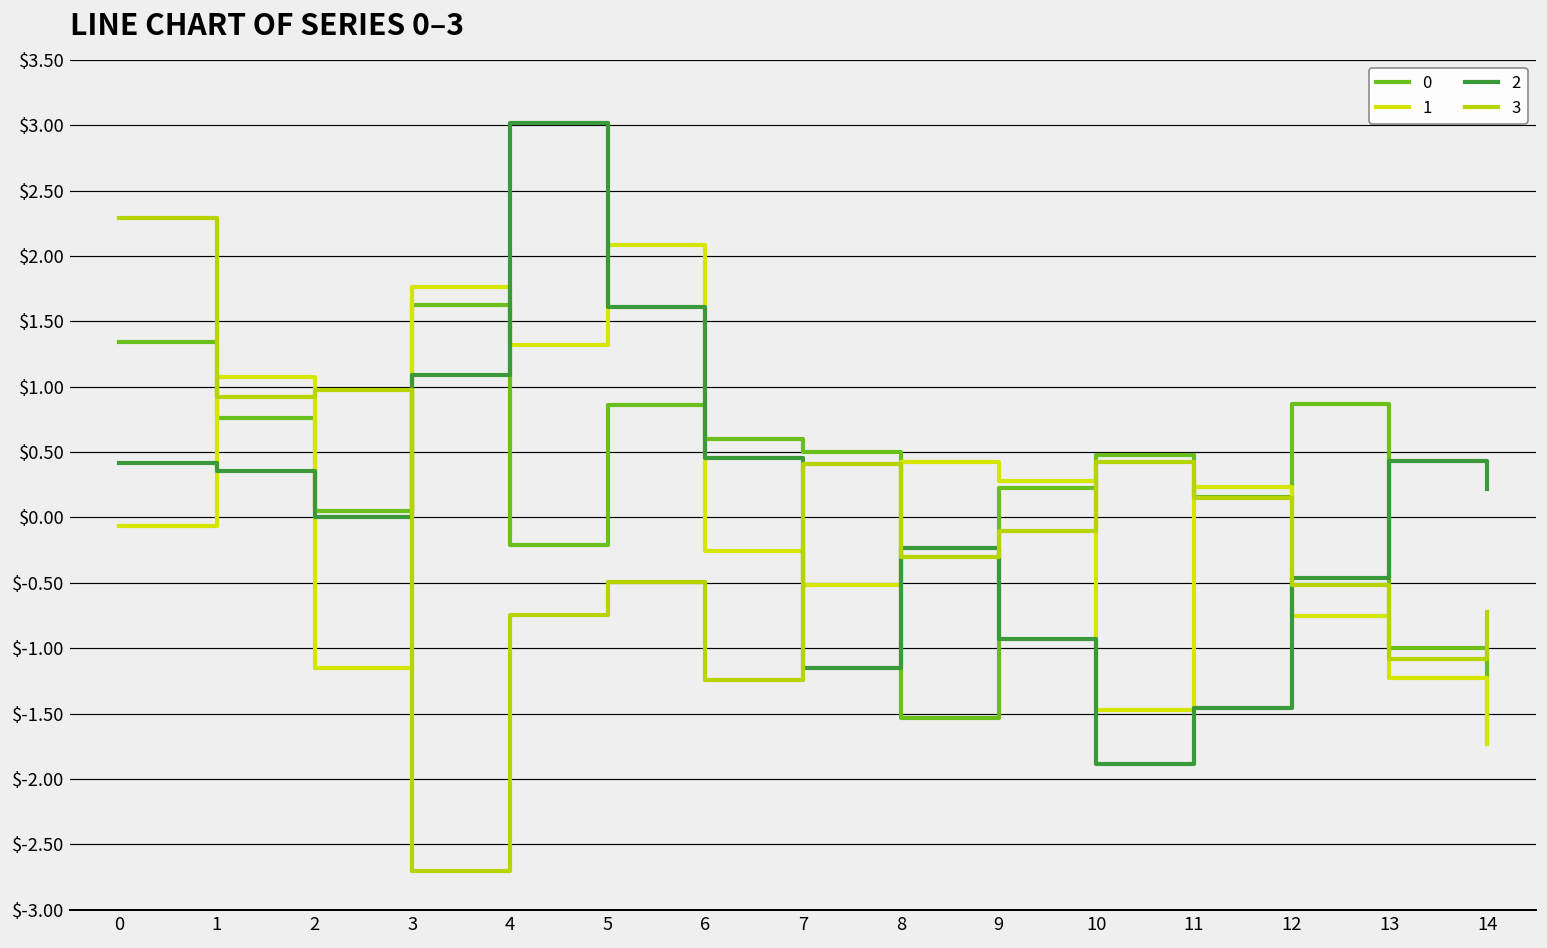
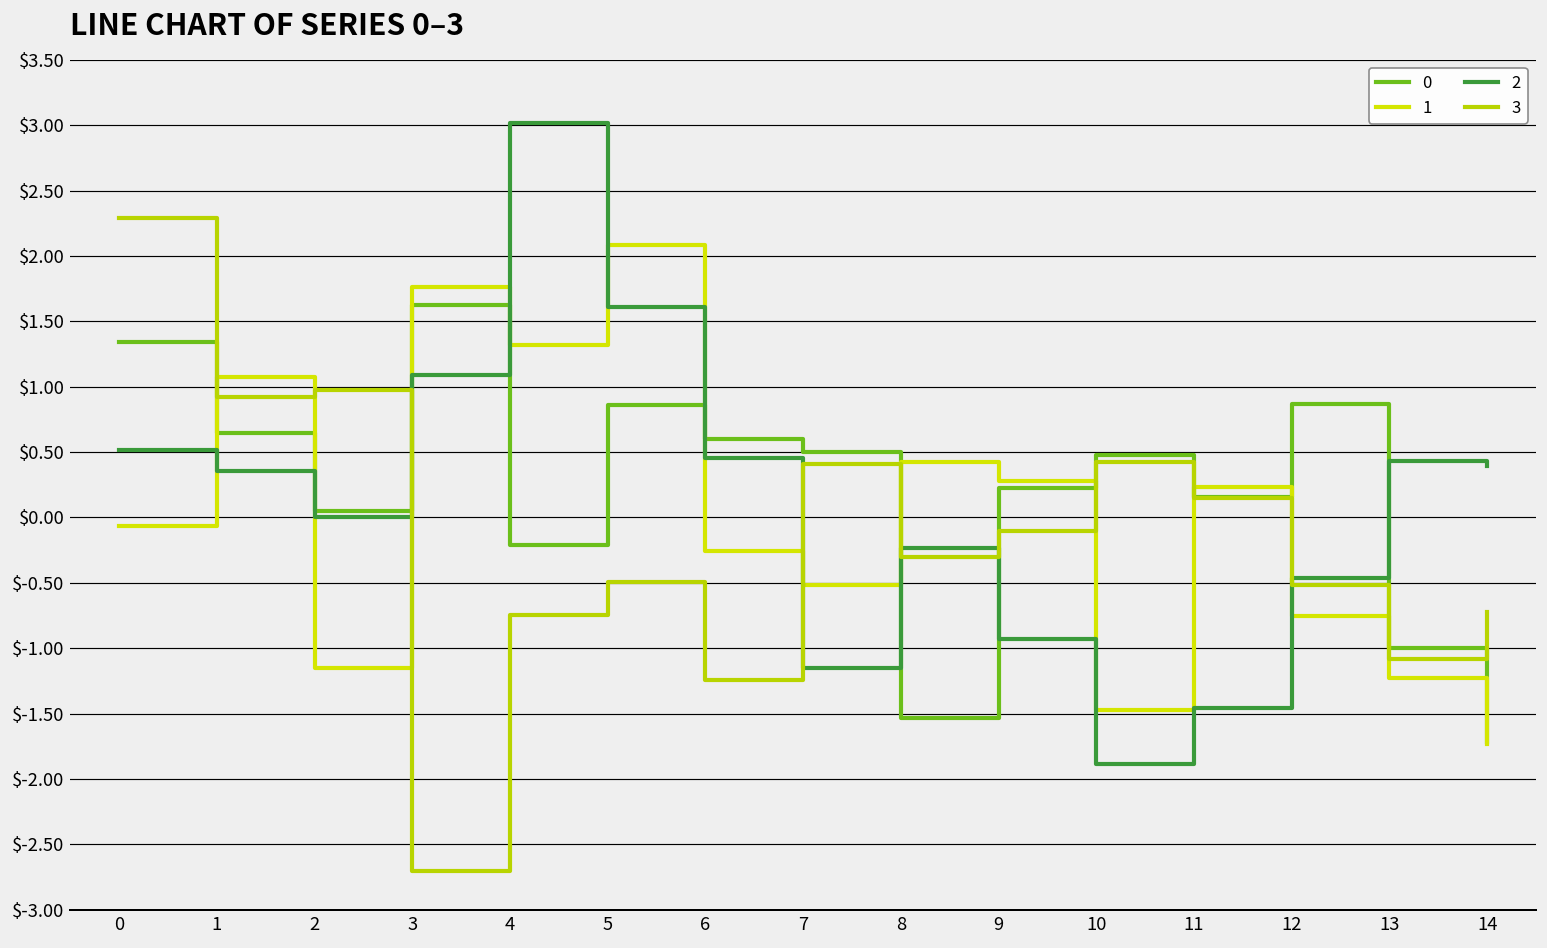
2, 0: $0.42 -> $0.52
0, 1: $0.76 -> $0.65
2, 14: $0.22 -> $0.39
